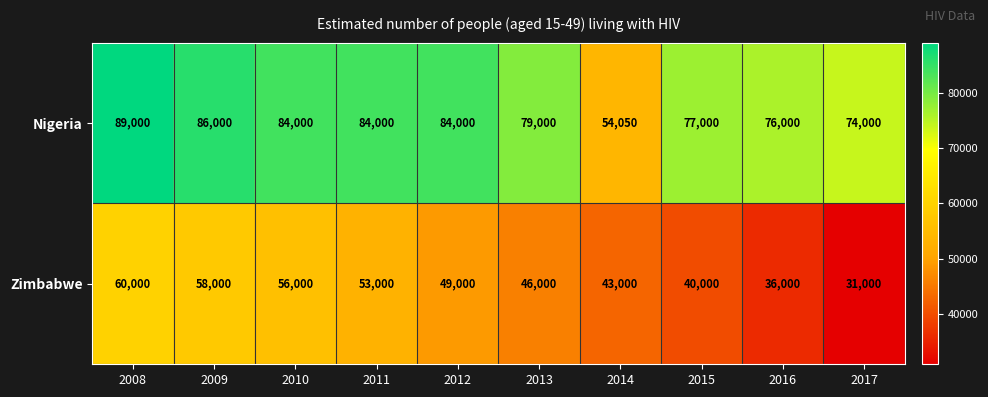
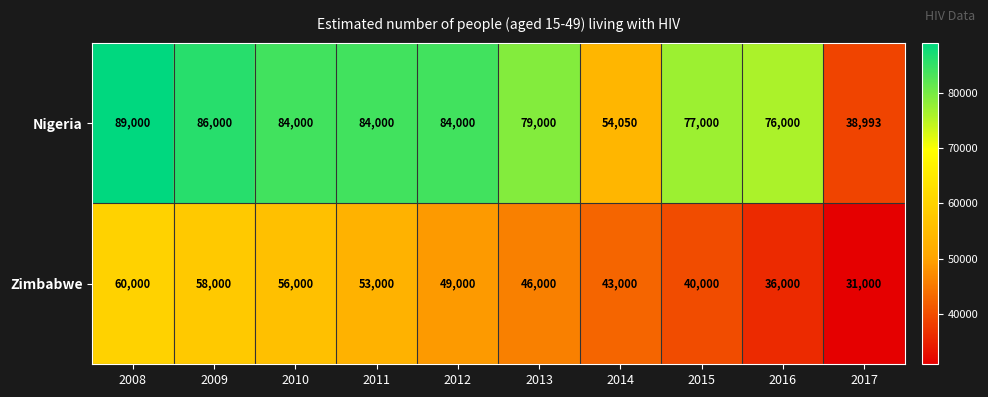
Nigeria, 2017: 74,000 -> 38,993
